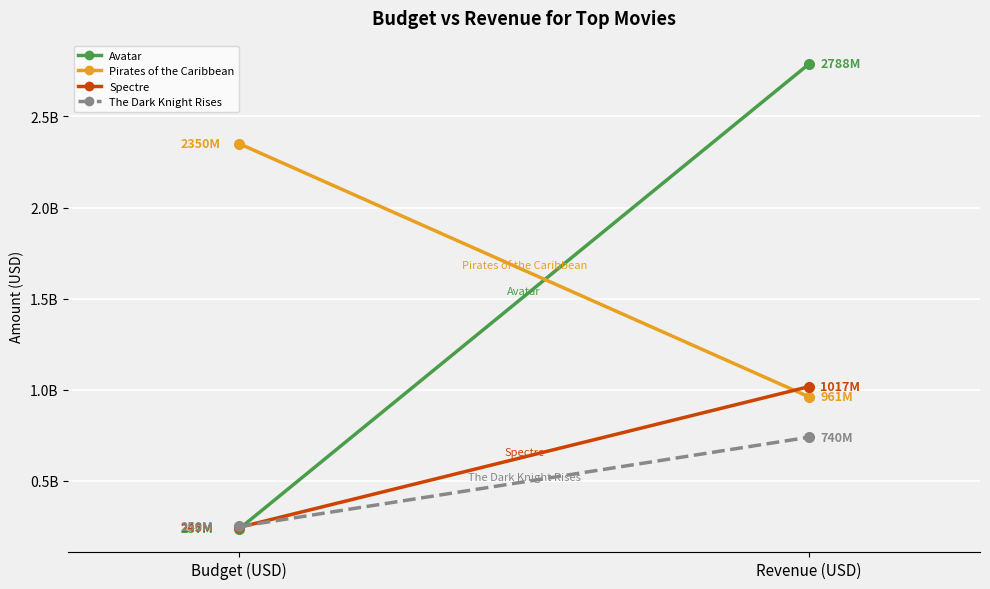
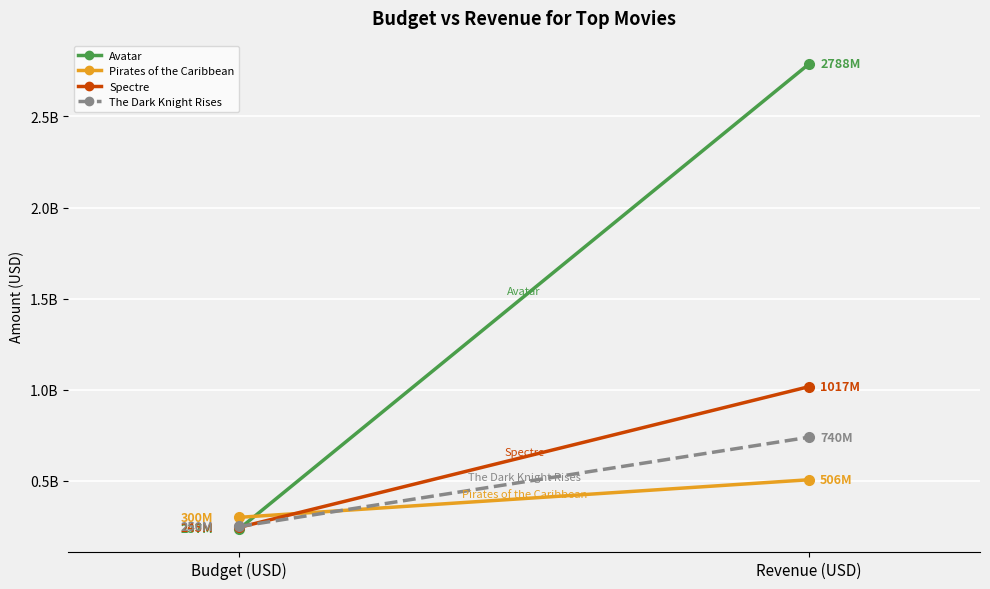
Pirates of the Caribbean, Budget (USD): 2350M -> 300M
Pirates of the Caribbean, Revenue (USD): 961M -> 506M
